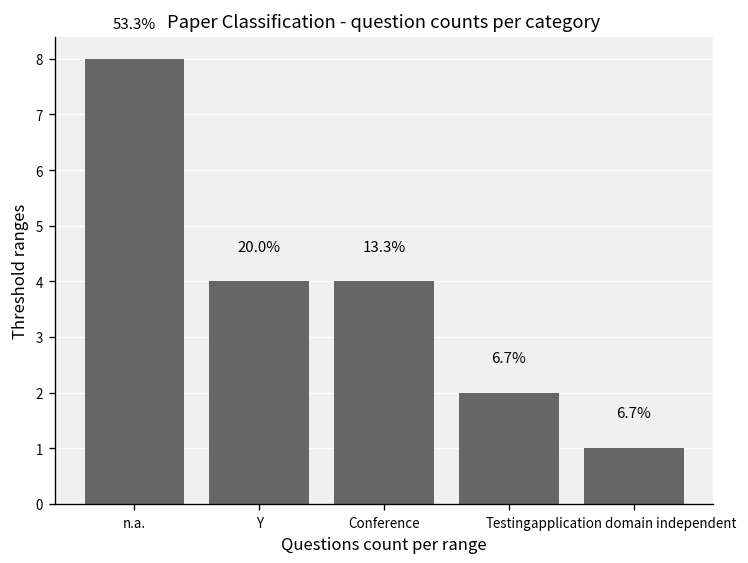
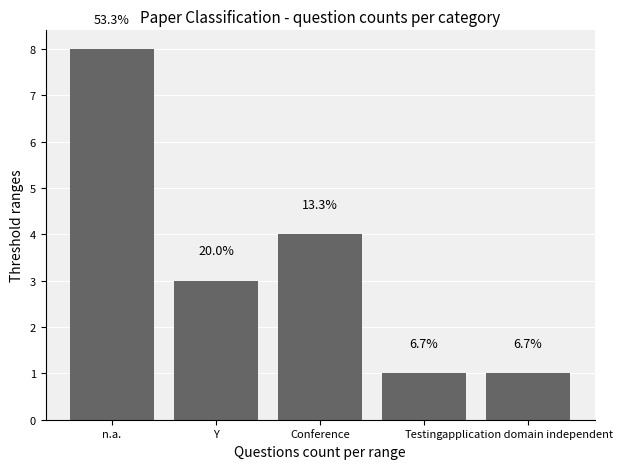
Y: 4 -> 3
Testing: 2 -> 1
